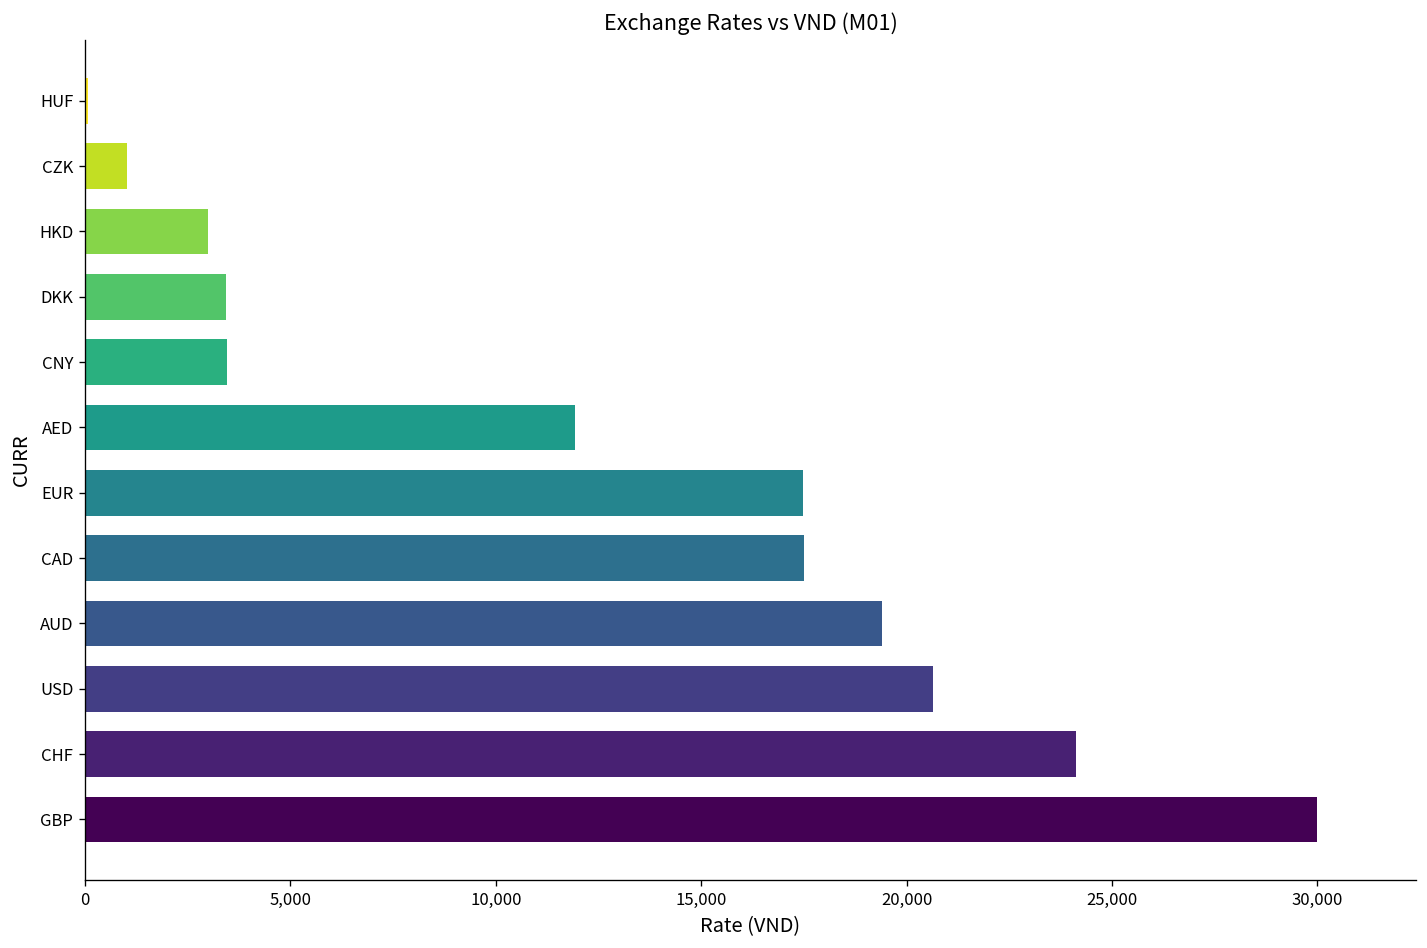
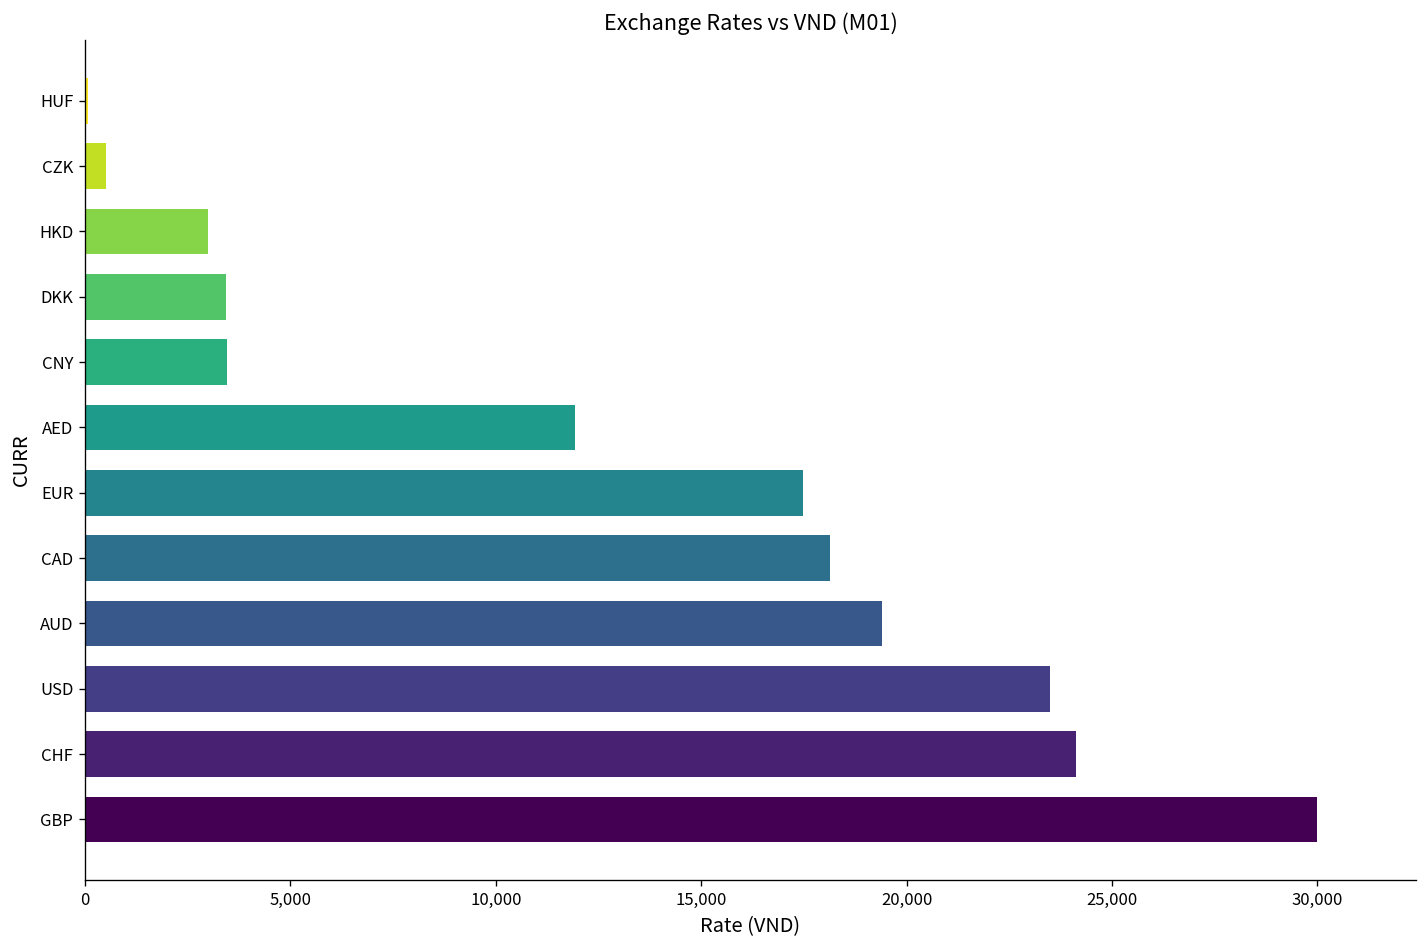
CZK: 1,000 -> 500
CAD: 17,500 -> 18,100
USD: 20,600 -> 23,500
